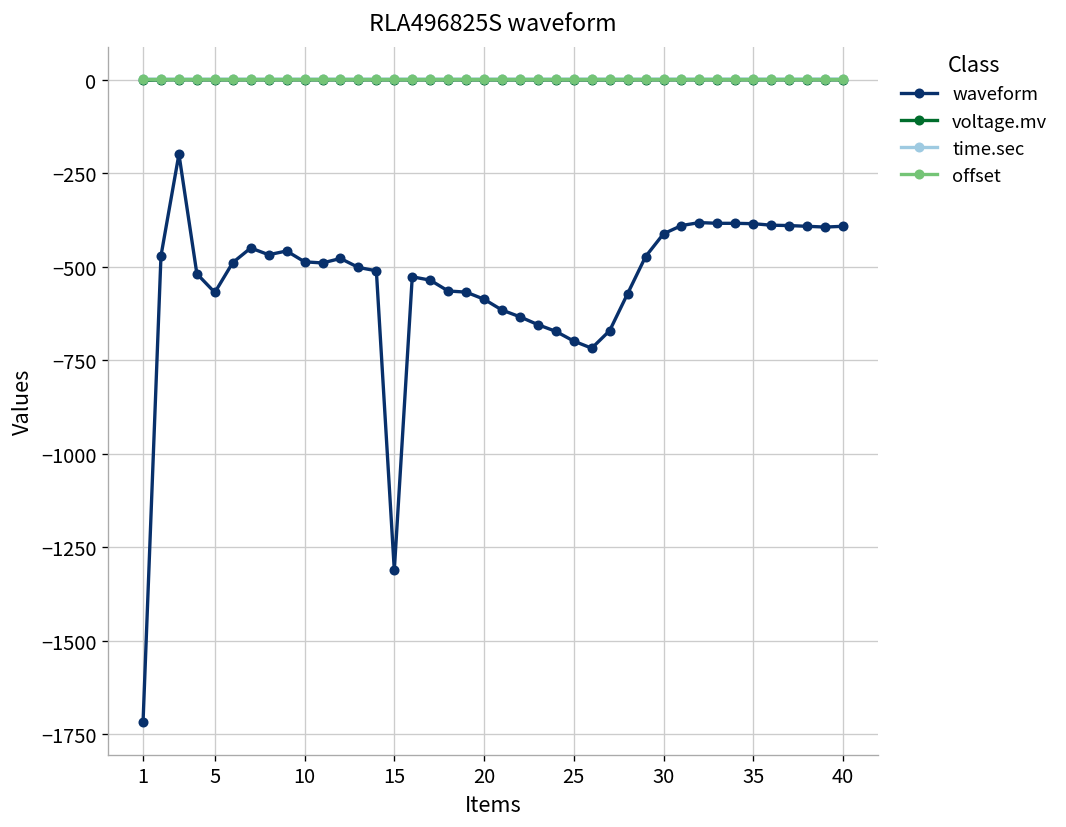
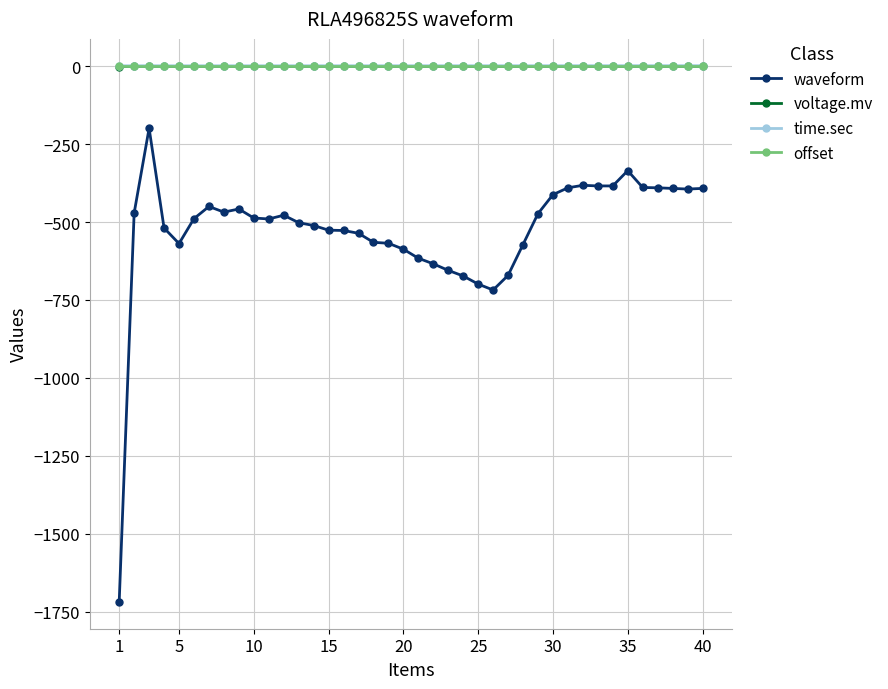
waveform, 15: -1310 -> -530
waveform, 35: -390 -> -340
